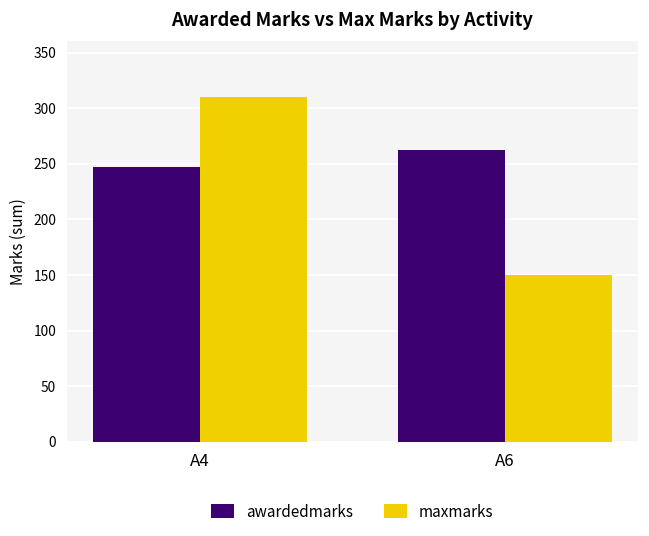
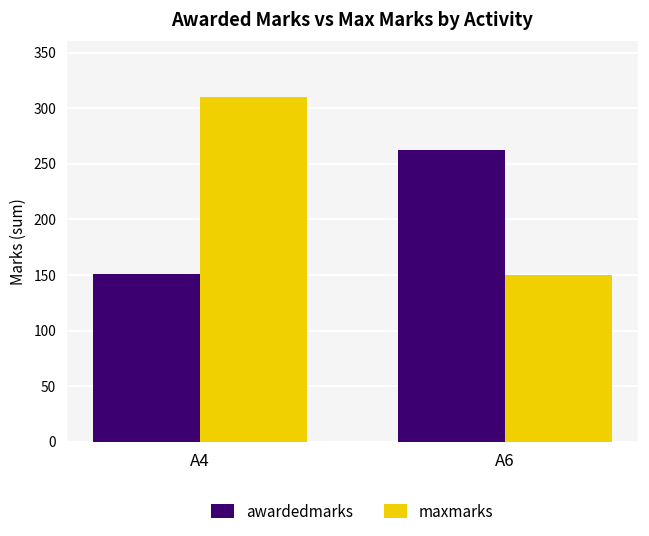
awardedmarks, A4: 247 -> 151
